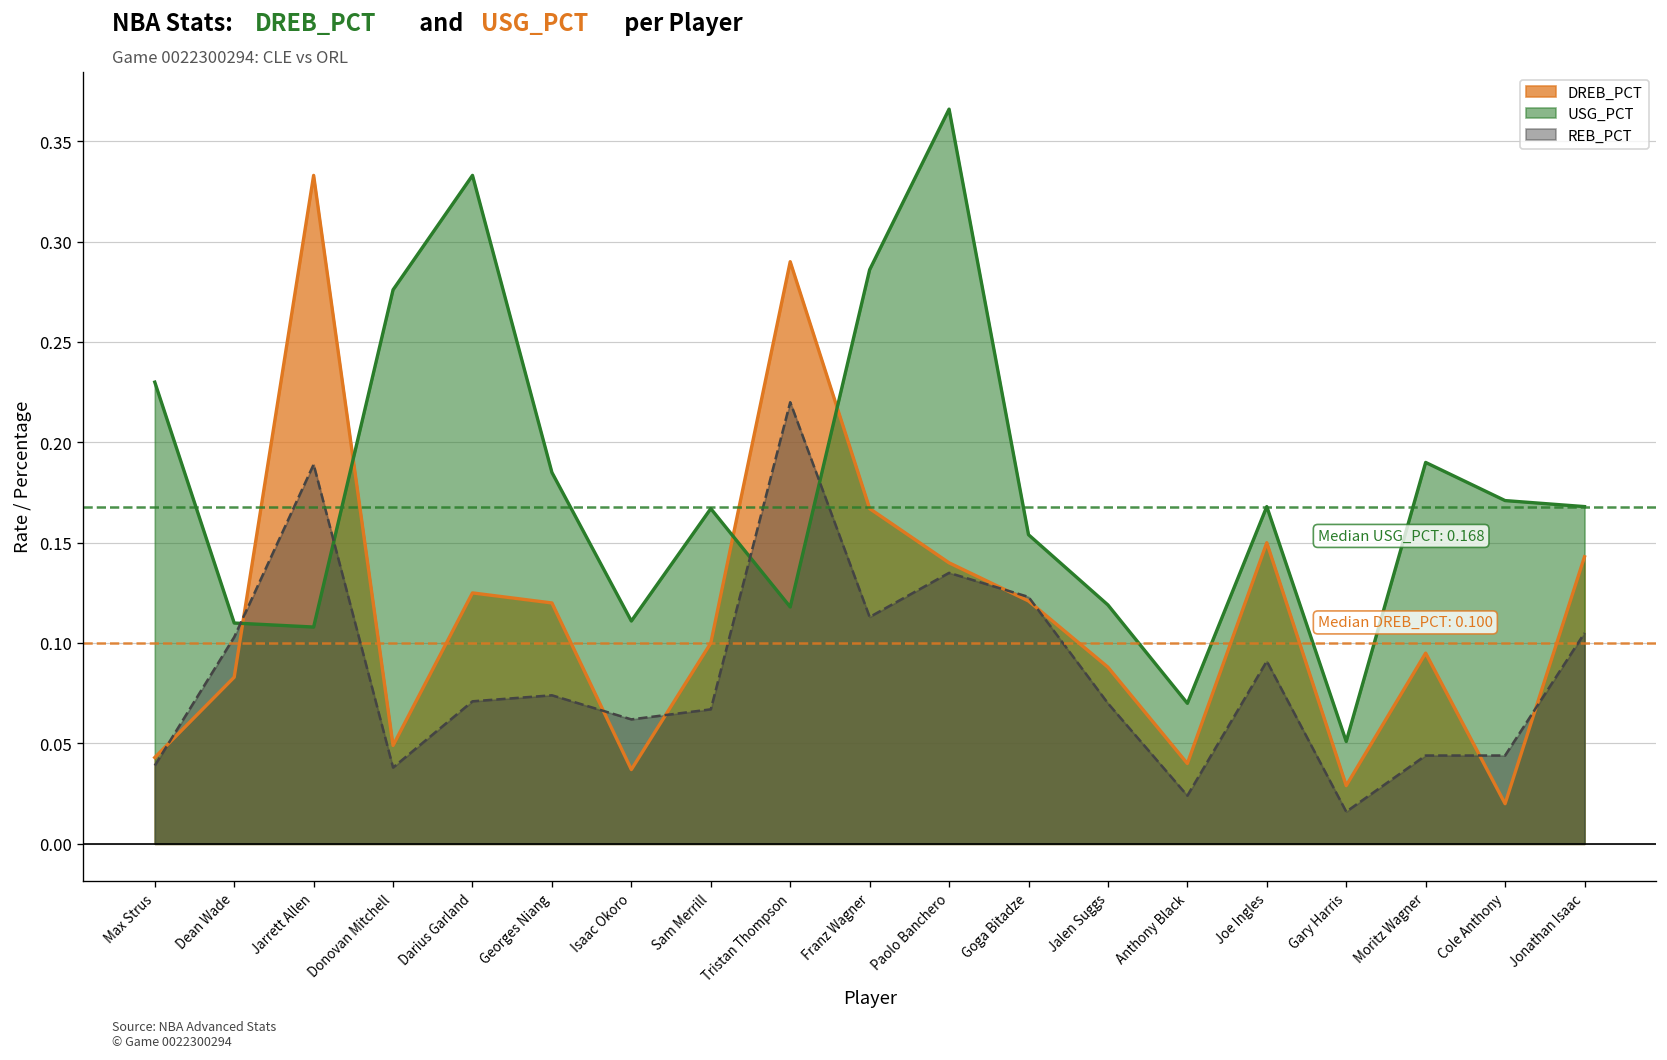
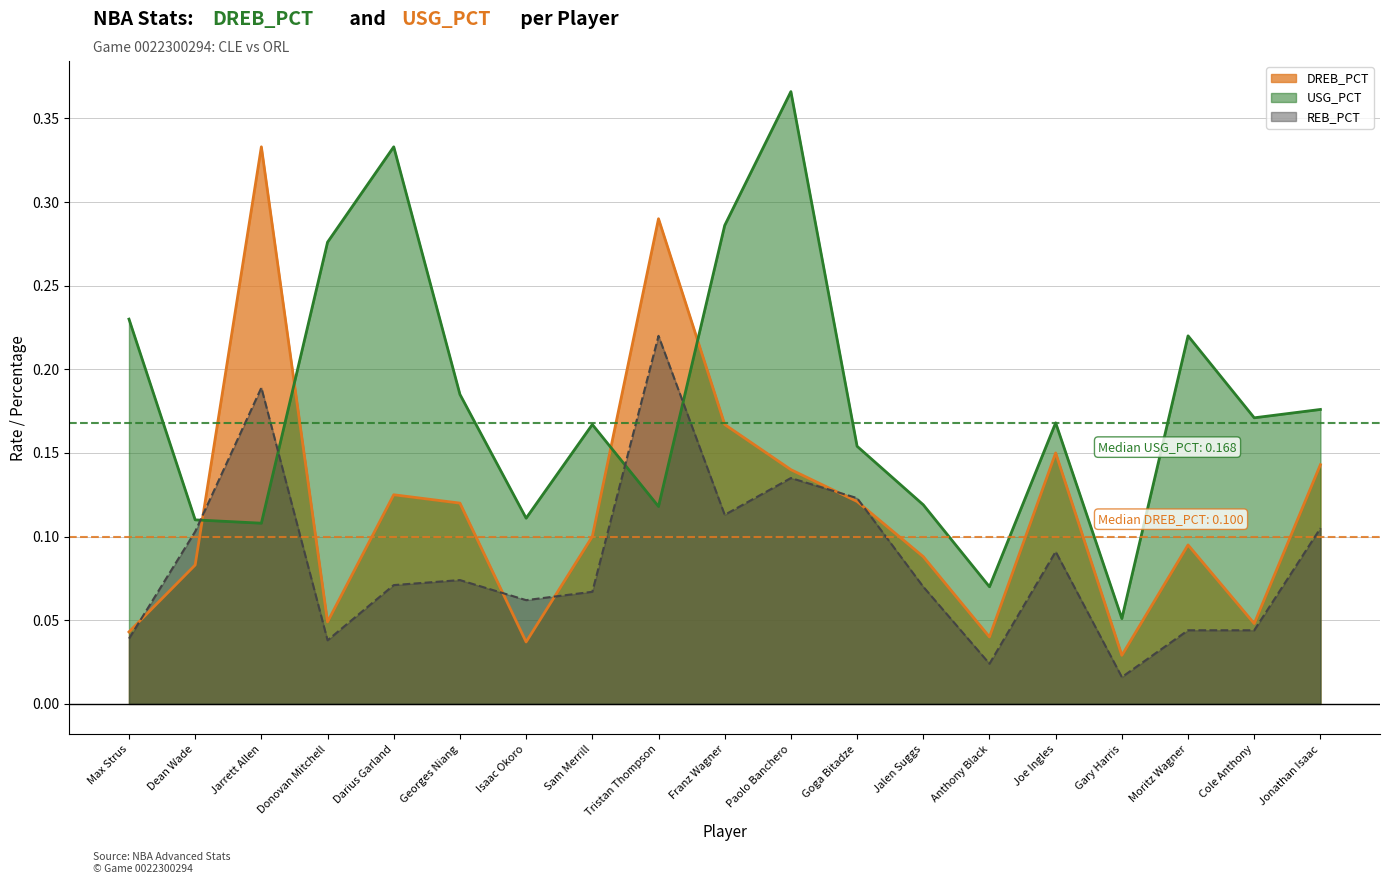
USG_PCT, Moritz Wagner: 0.19 -> 0.22
DREB_PCT, Cole Anthony: 0.020 -> 0.048
USG_PCT, Jonathan Isaac: 0.168 -> 0.176
